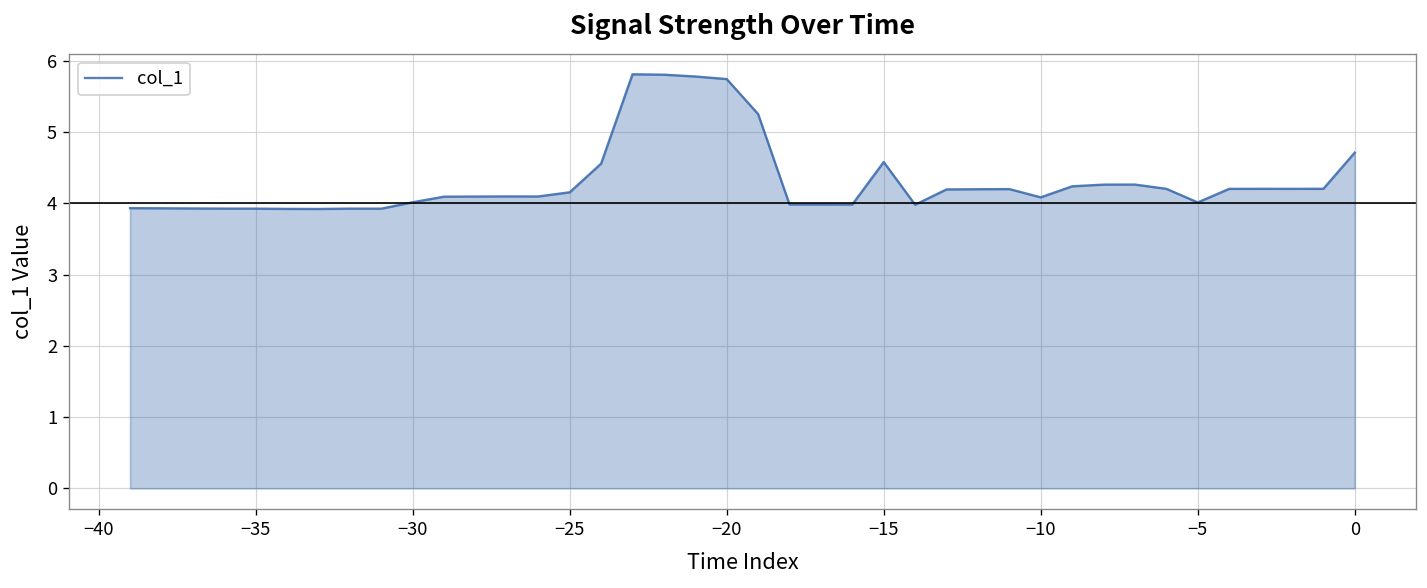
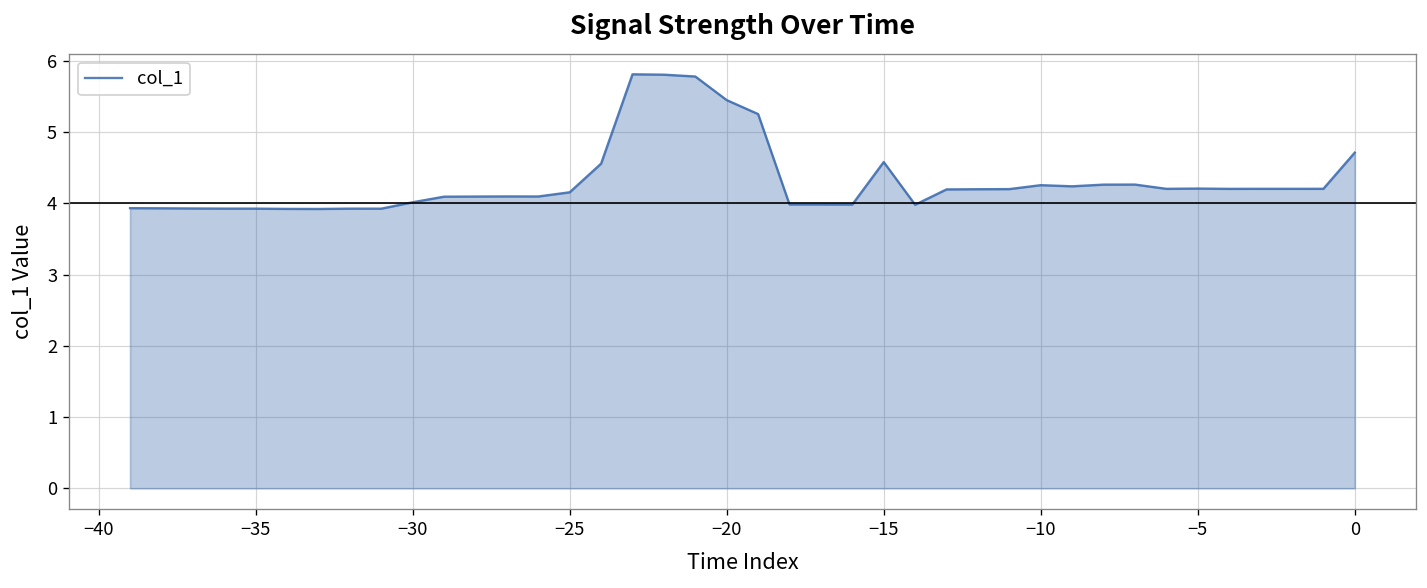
−20: 5.7 -> 5.4
−10: 4.1 -> 4.3
−5: 4.0 -> 4.2
